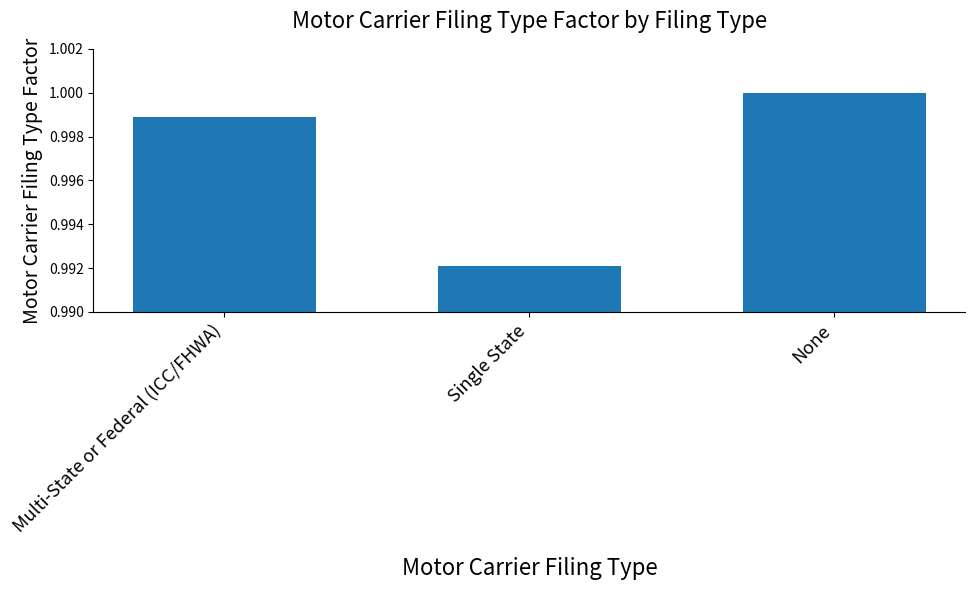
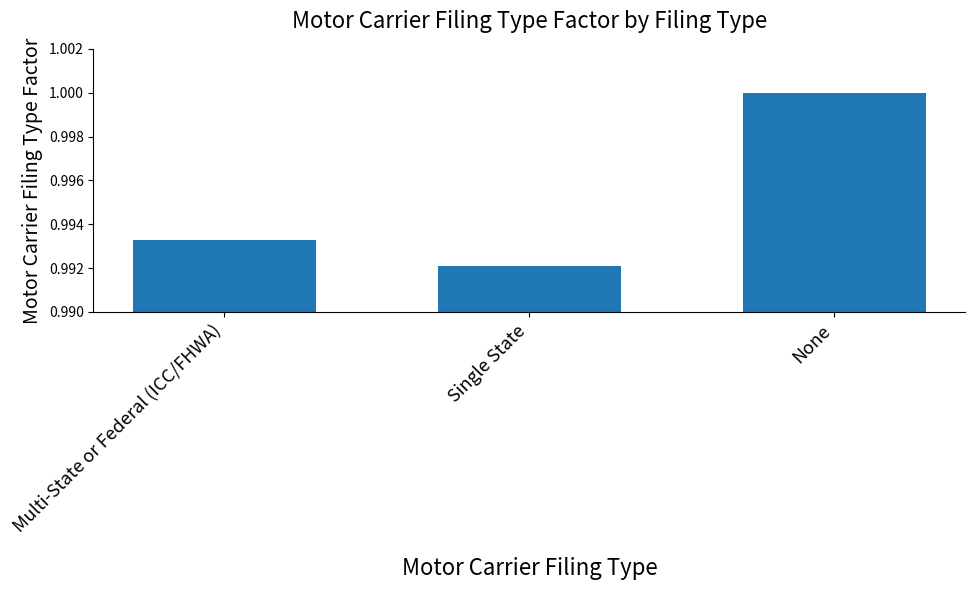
Multi-State or Federal (ICC/FHWA): 0.9989 -> 0.9933
